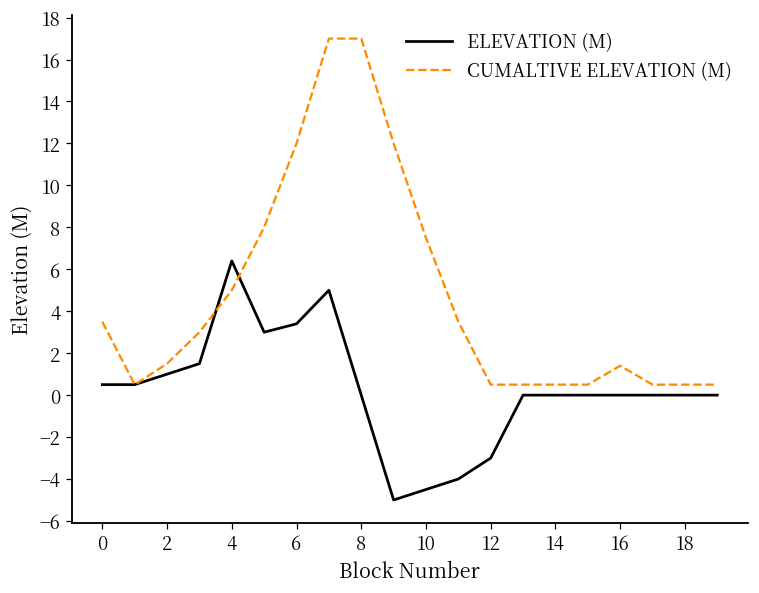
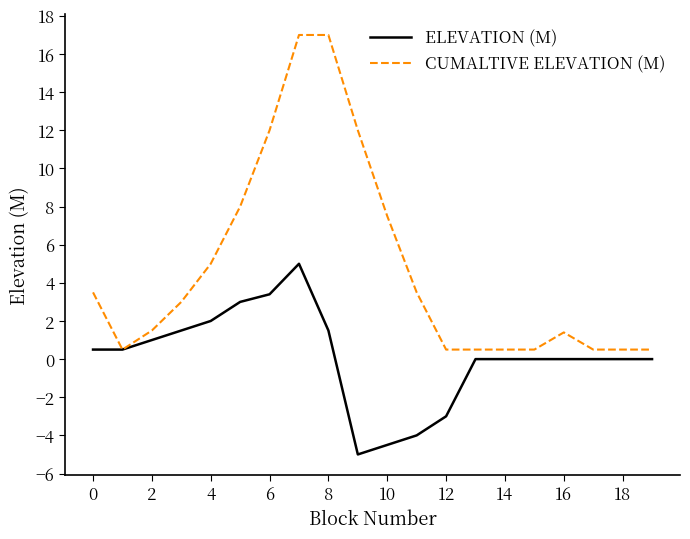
ELEVATION (M), 4: 6.4 -> 2.0
ELEVATION (M), 8: 0.0 -> 1.5
